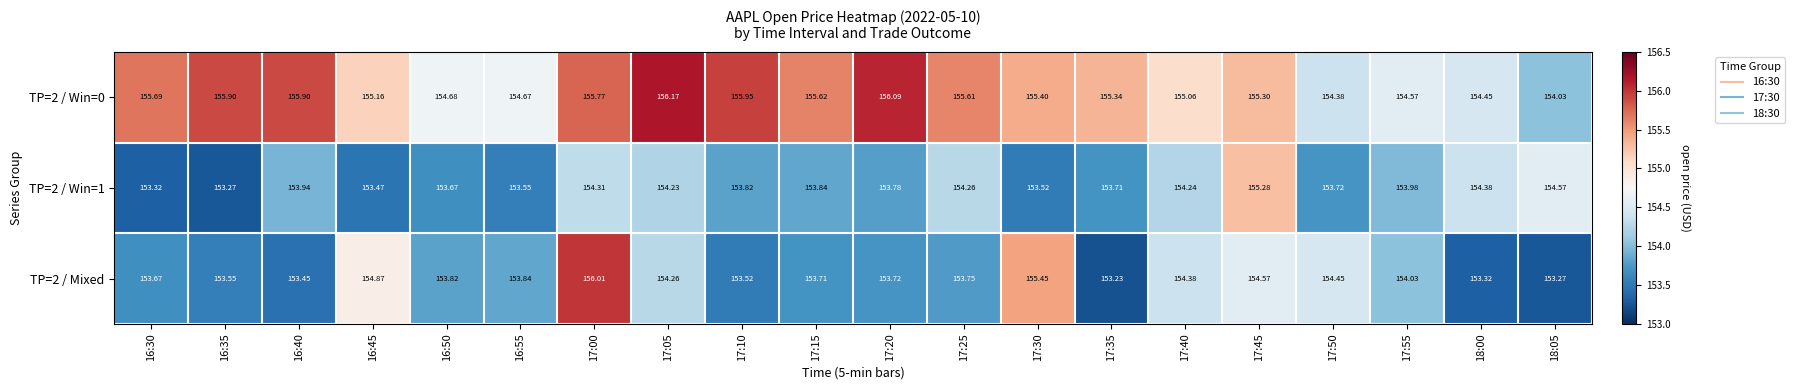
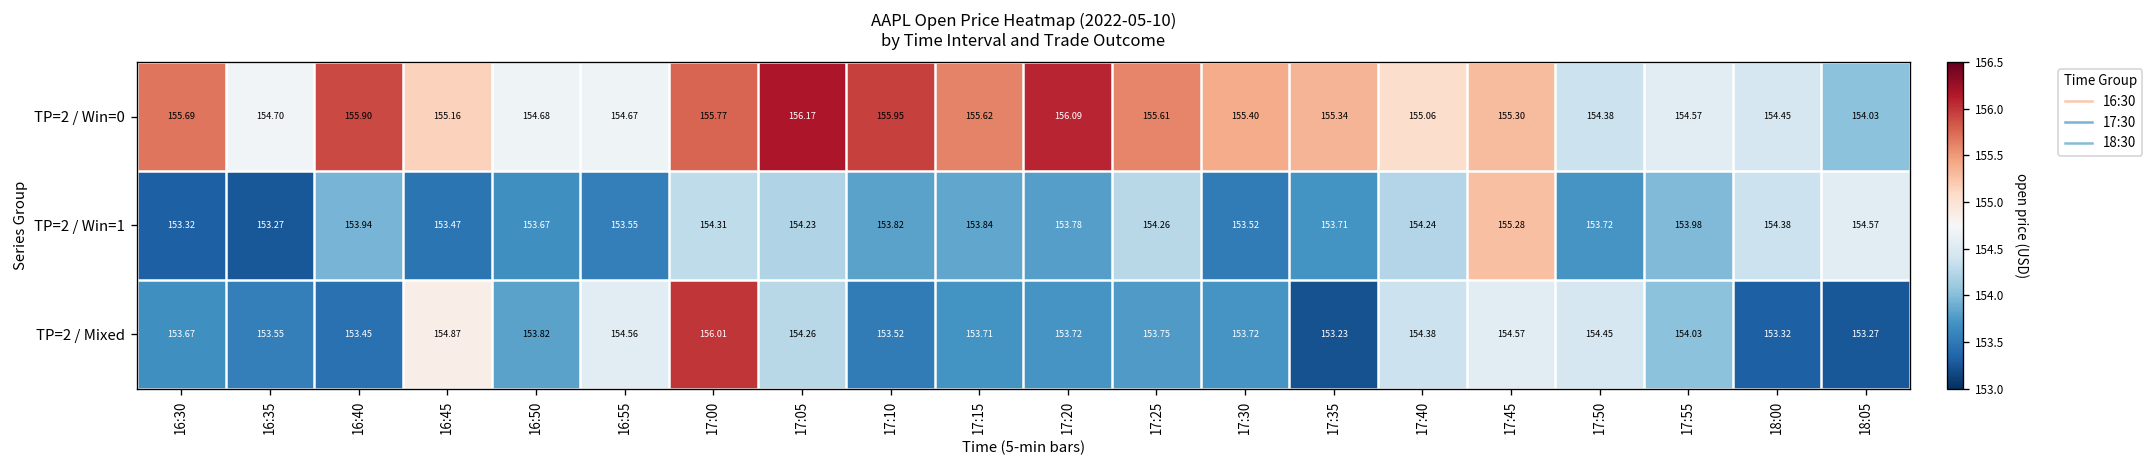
TP=2 / Win=0, 16:35: 155.90 -> 154.70
TP=2 / Mixed, 16:55: 153.84 -> 154.56
TP=2 / Mixed, 17:30: 155.45 -> 153.72
